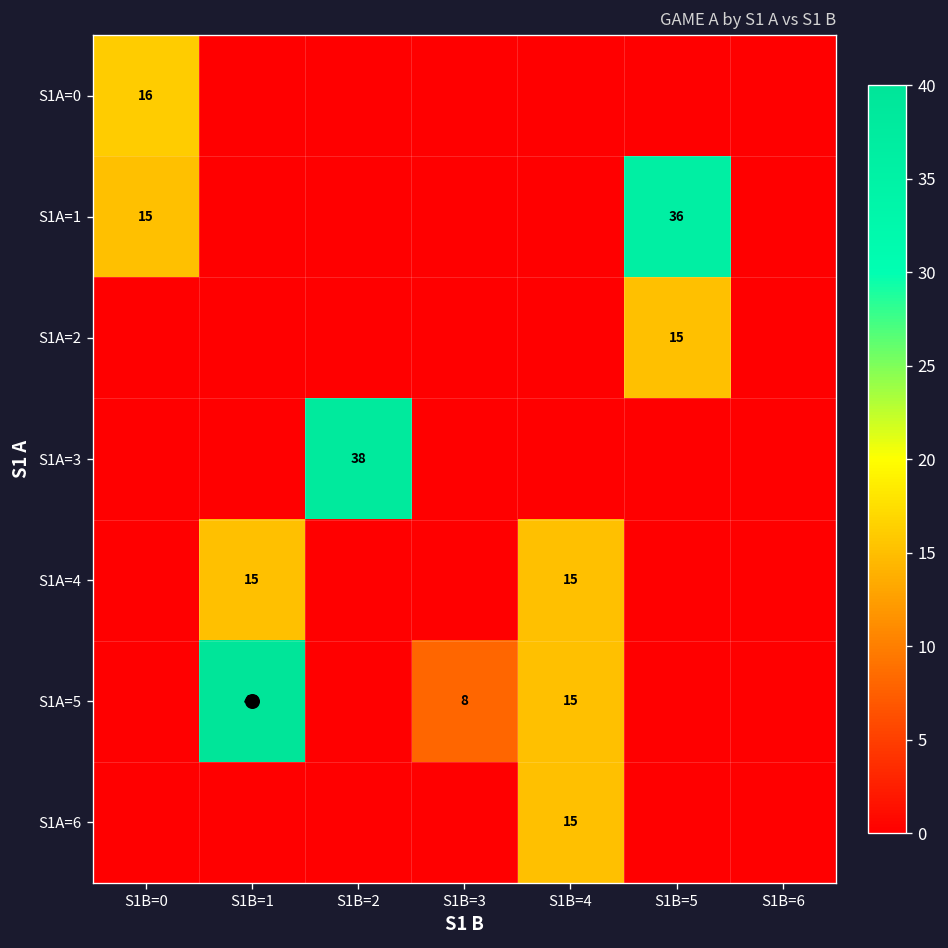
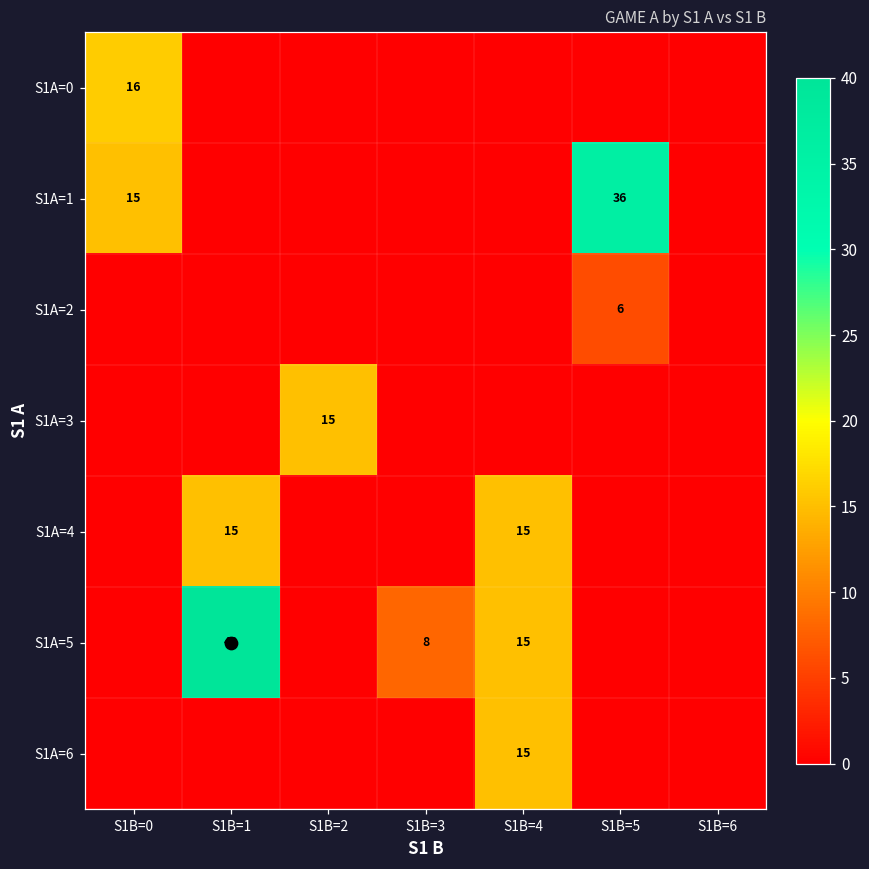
S1A=2, S1B=5: 15 -> 6
S1A=3, S1B=2: 38 -> 15
